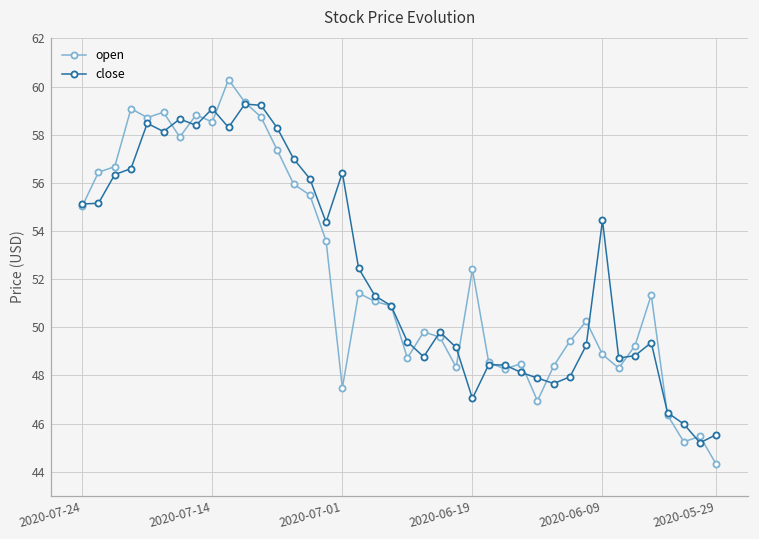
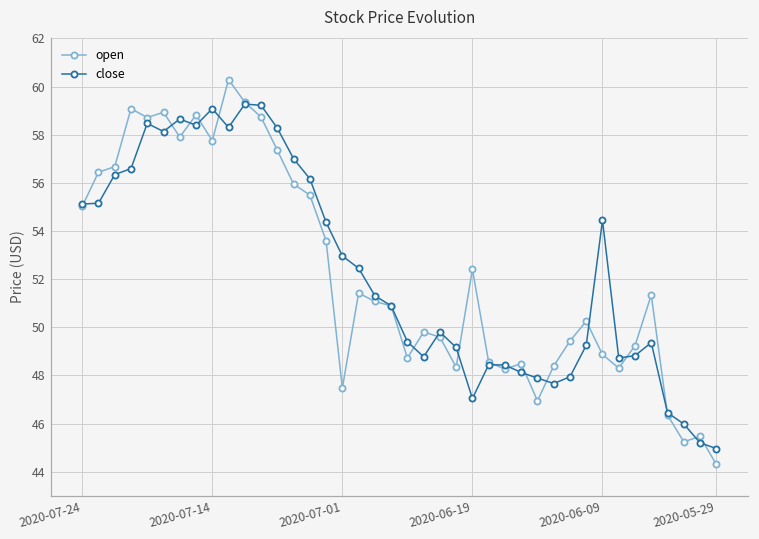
open, 2020-07-14: 58.5 -> 57.8
close, 2020-07-01: 56.4 -> 53.0
close, 2020-05-29: 45.5 -> 45.0
